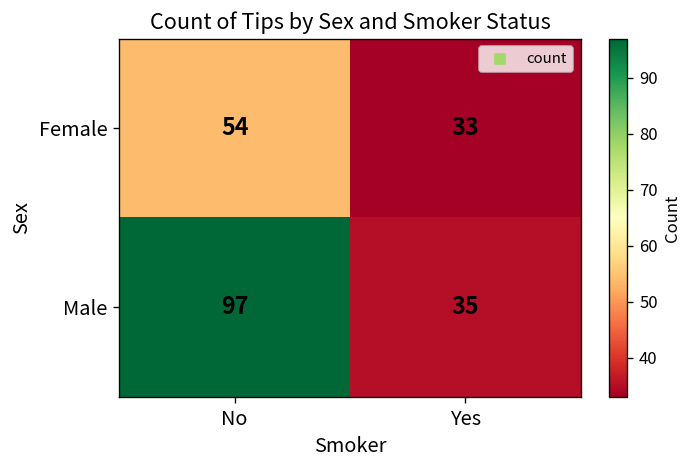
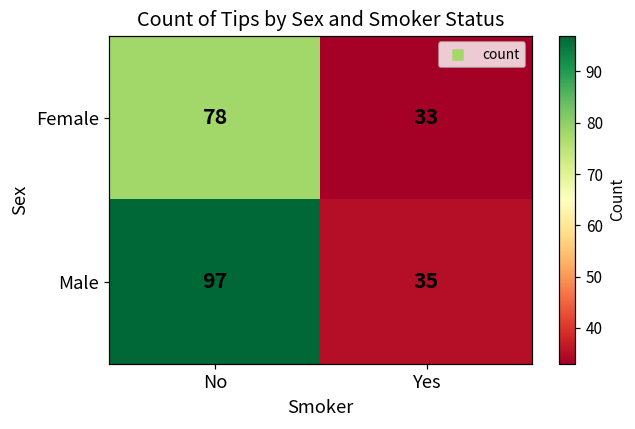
Female, No: 54 -> 78
